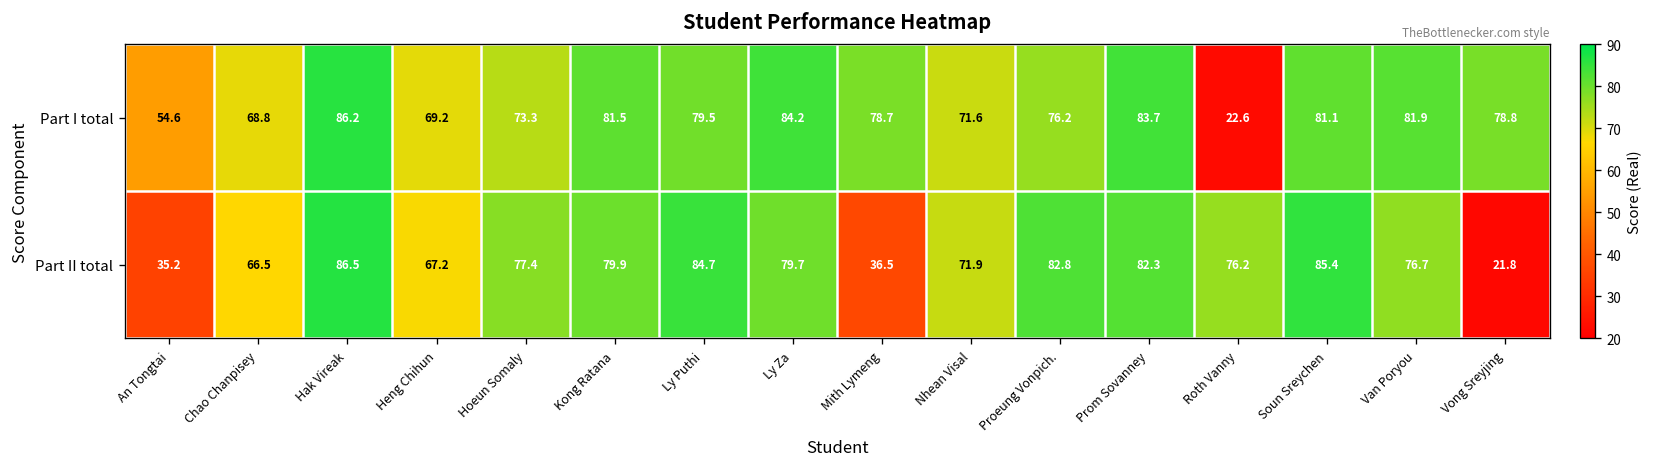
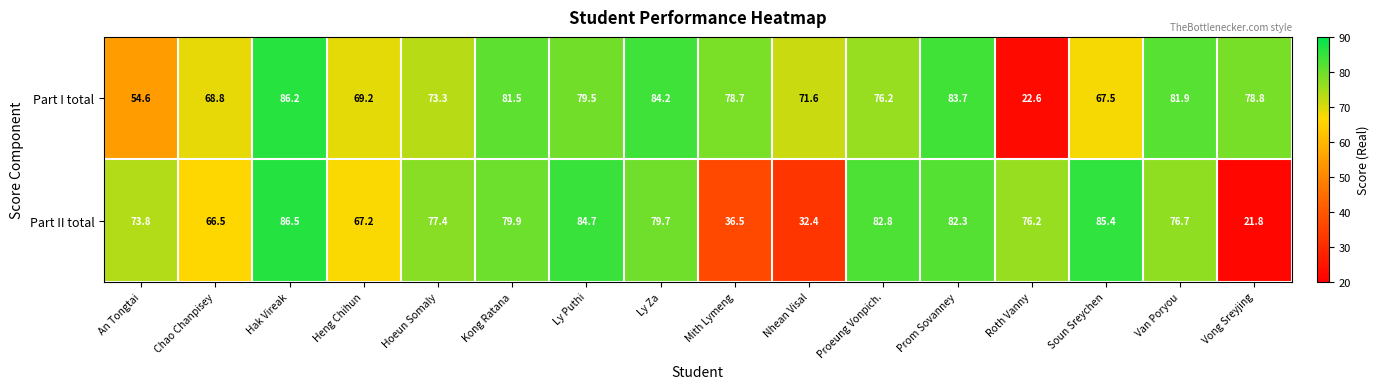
Part I total, Soun Sreychen: 81.1 -> 67.5
Part II total, An Tongtai: 35.2 -> 73.8
Part II total, Nhean Visal: 71.9 -> 32.4
